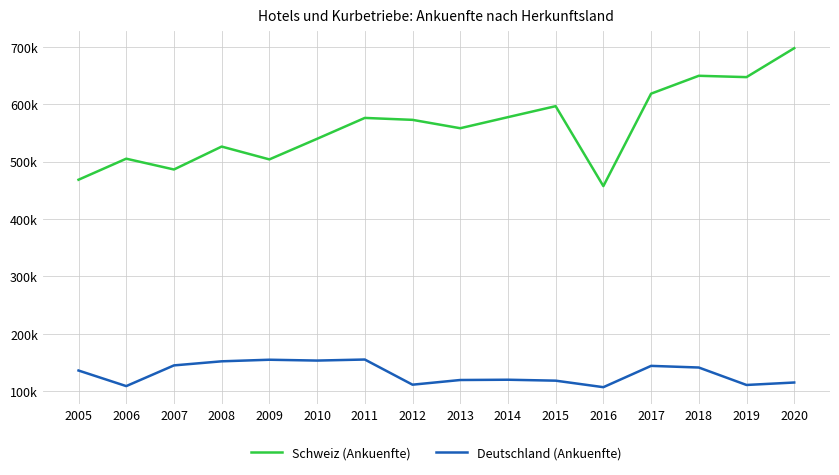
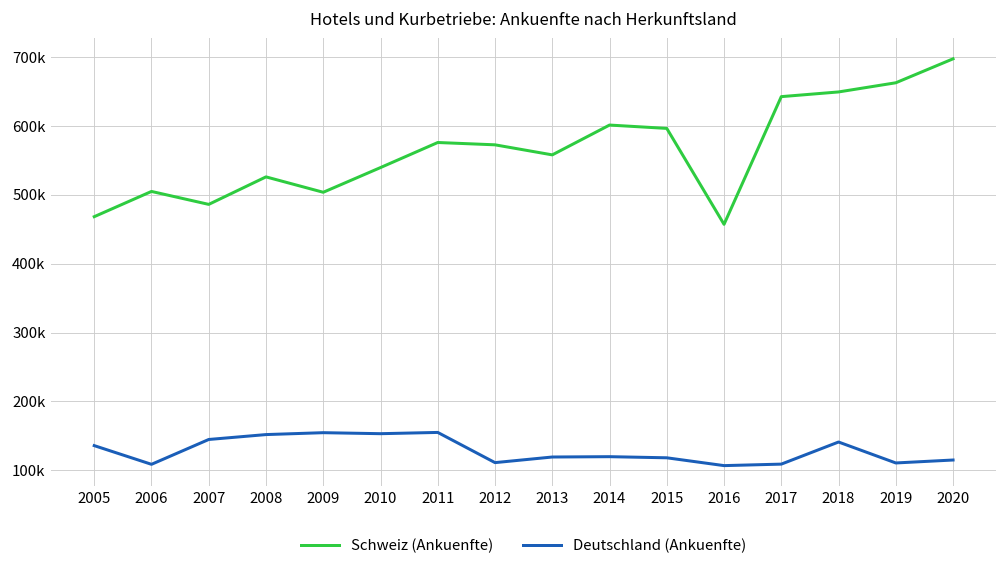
Schweiz (Ankuenfte), 2014: 580000 -> 600000
Schweiz (Ankuenfte), 2017: 620000 -> 640000
Deutschland (Ankuenfte), 2017: 140000 -> 110000
Schweiz (Ankuenfte), 2019: 650000 -> 660000
